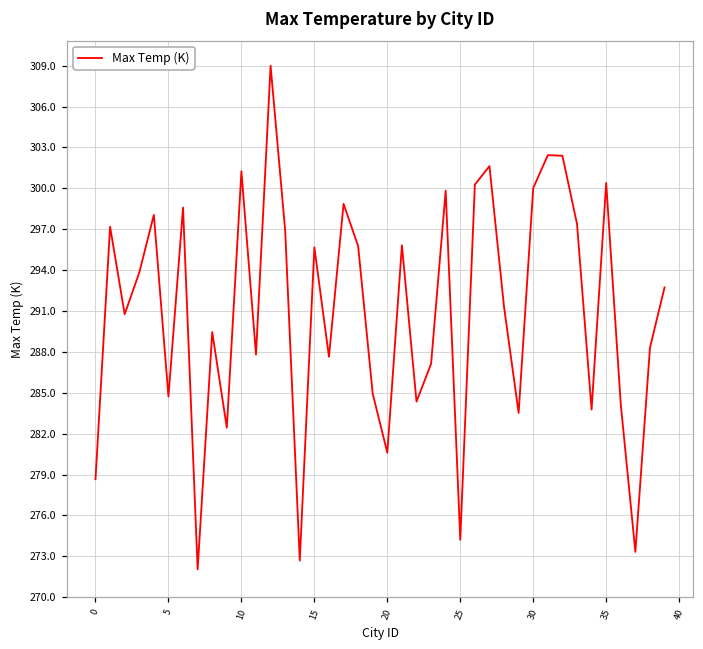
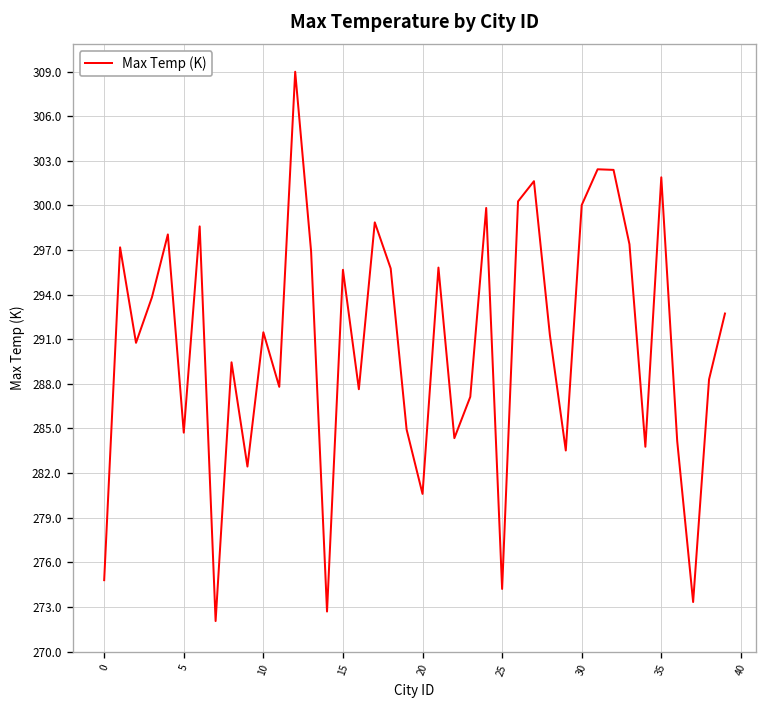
0: 278.7 -> 274.8
10: 301.3 -> 291.5
35: 300.4 -> 301.9
